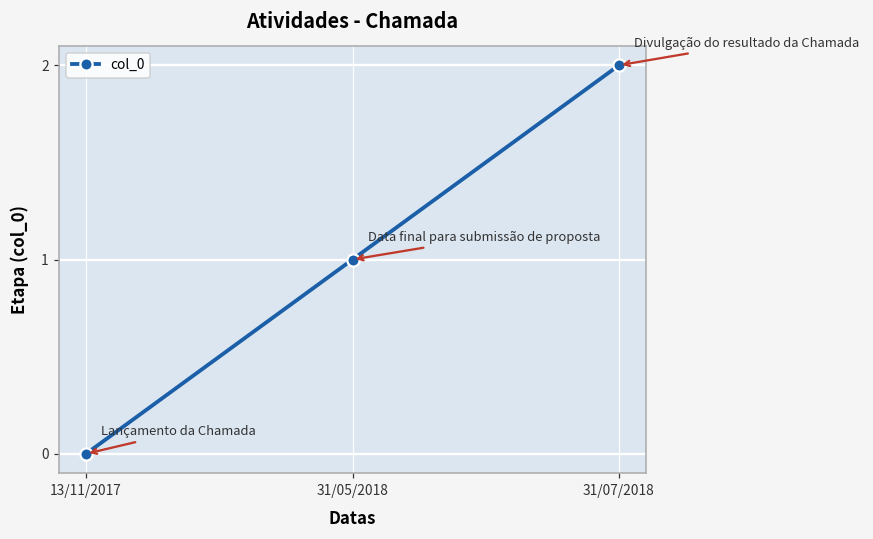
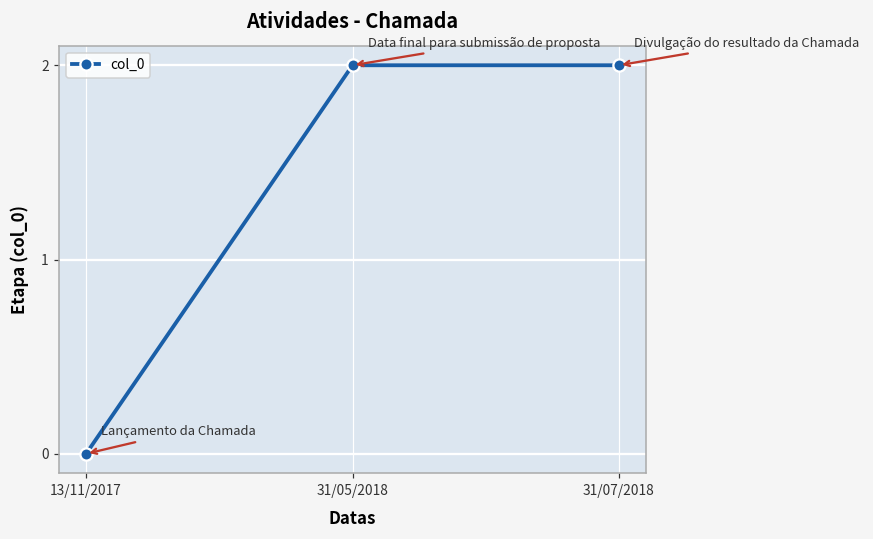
31/05/2018: 1 -> 2
